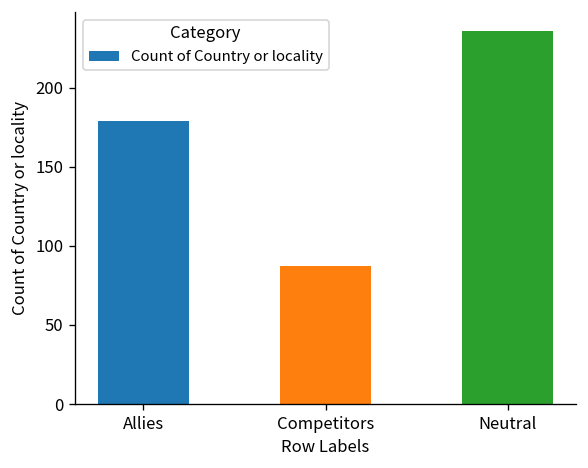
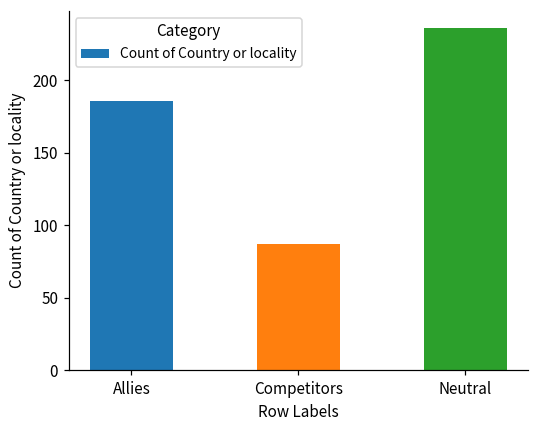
Allies: 179 -> 186
